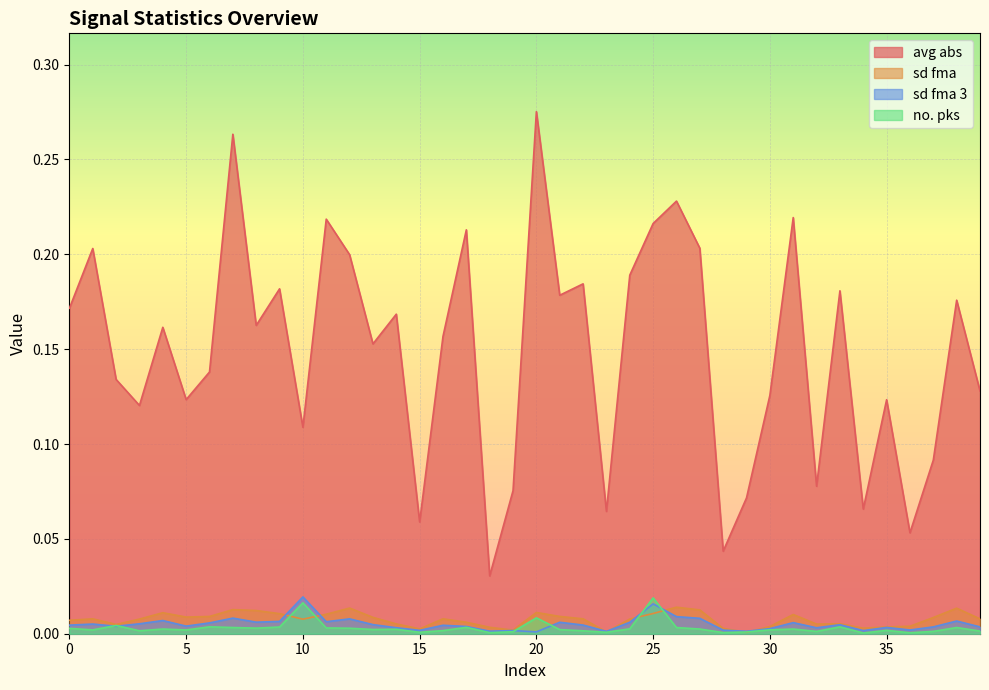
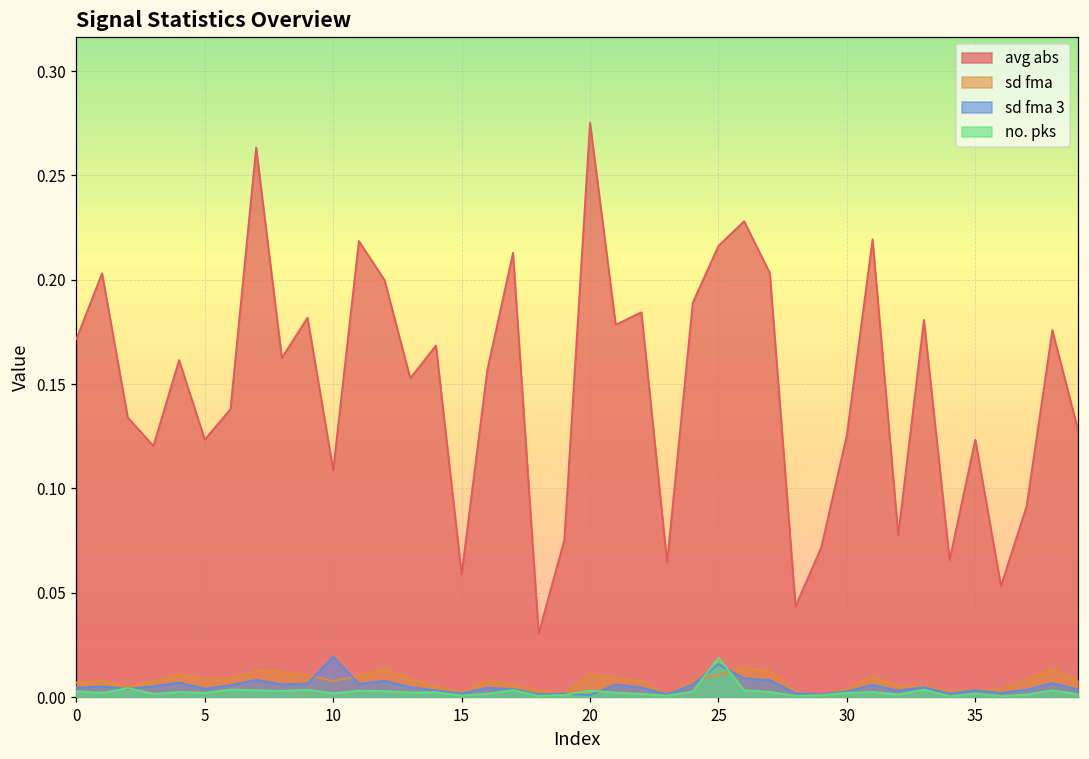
no. pks, 10: 0.016 -> 0.002
no. pks, 20: 0.008 -> 0.003
